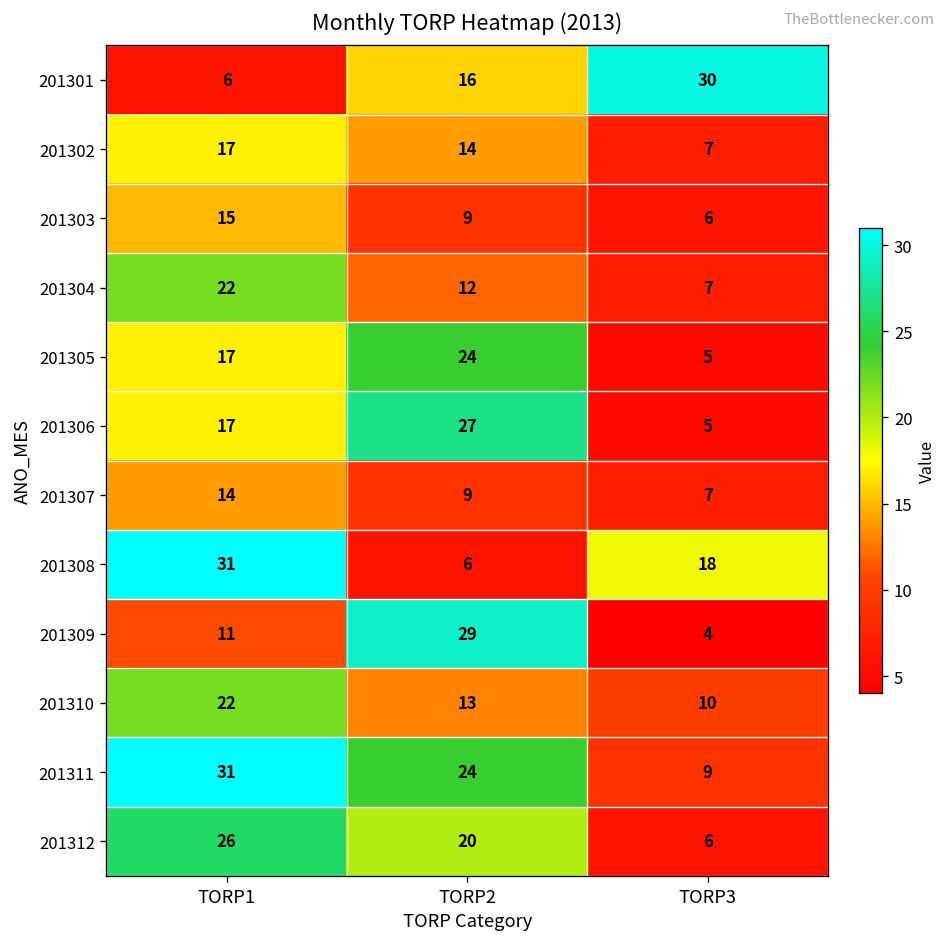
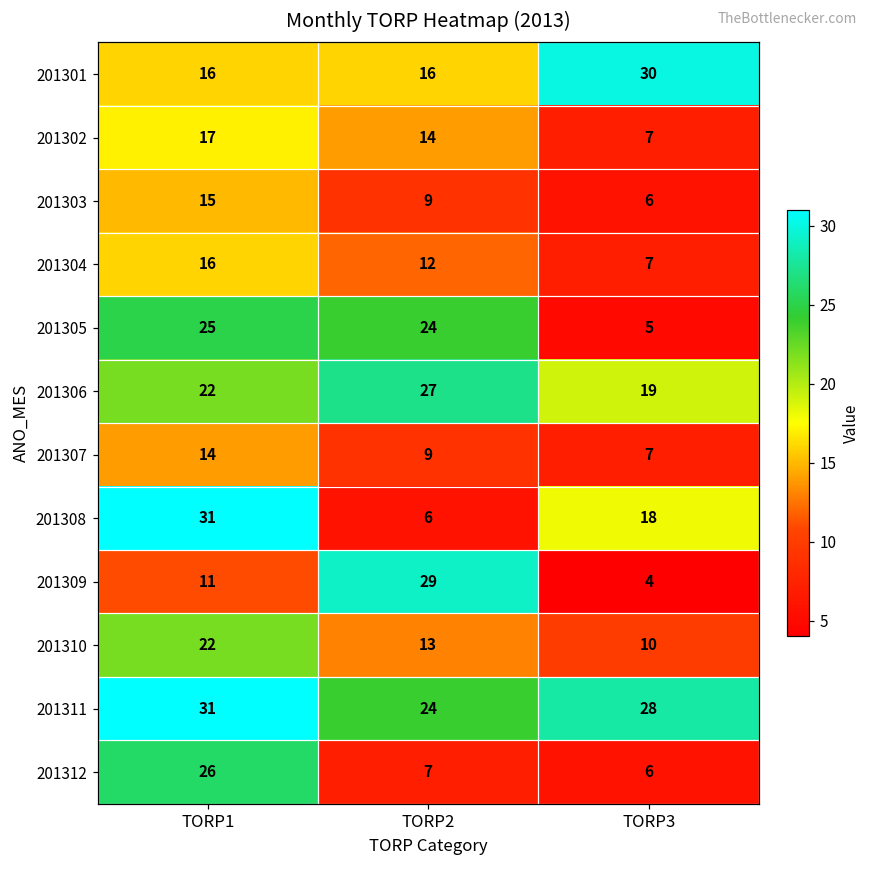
201301, TORP1: 6 -> 16
201304, TORP1: 22 -> 16
201305, TORP1: 17 -> 25
201306, TORP1: 17 -> 22
201306, TORP3: 5 -> 19
201311, TORP3: 9 -> 28
201312, TORP2: 20 -> 7
